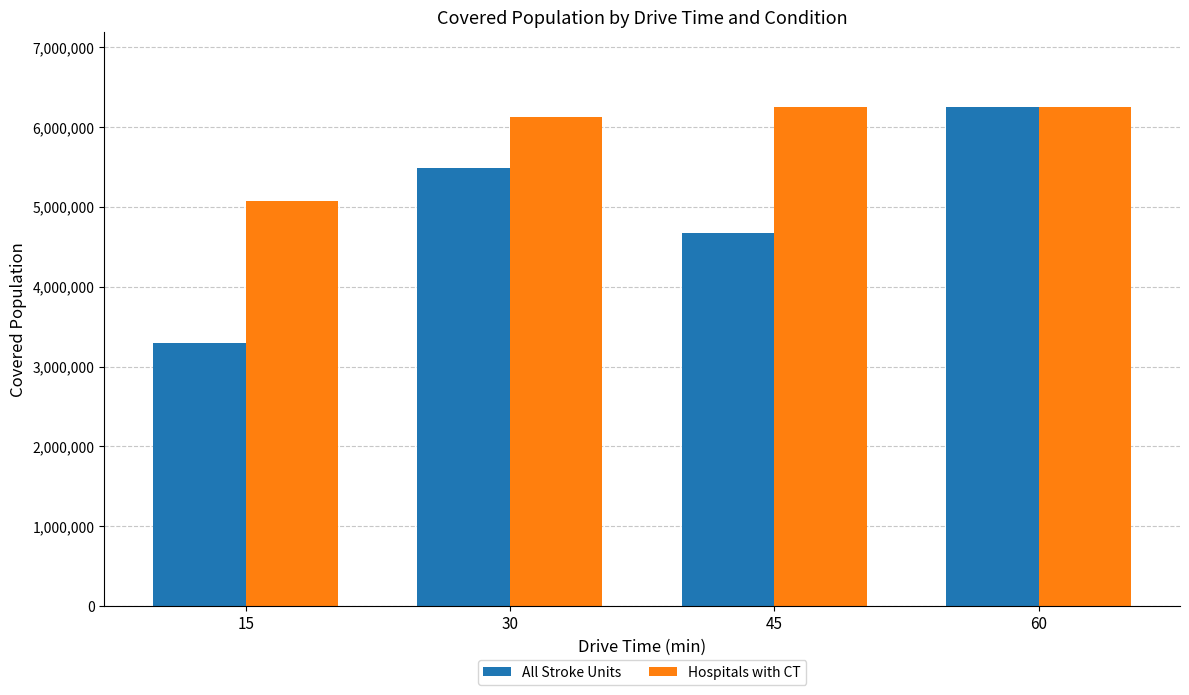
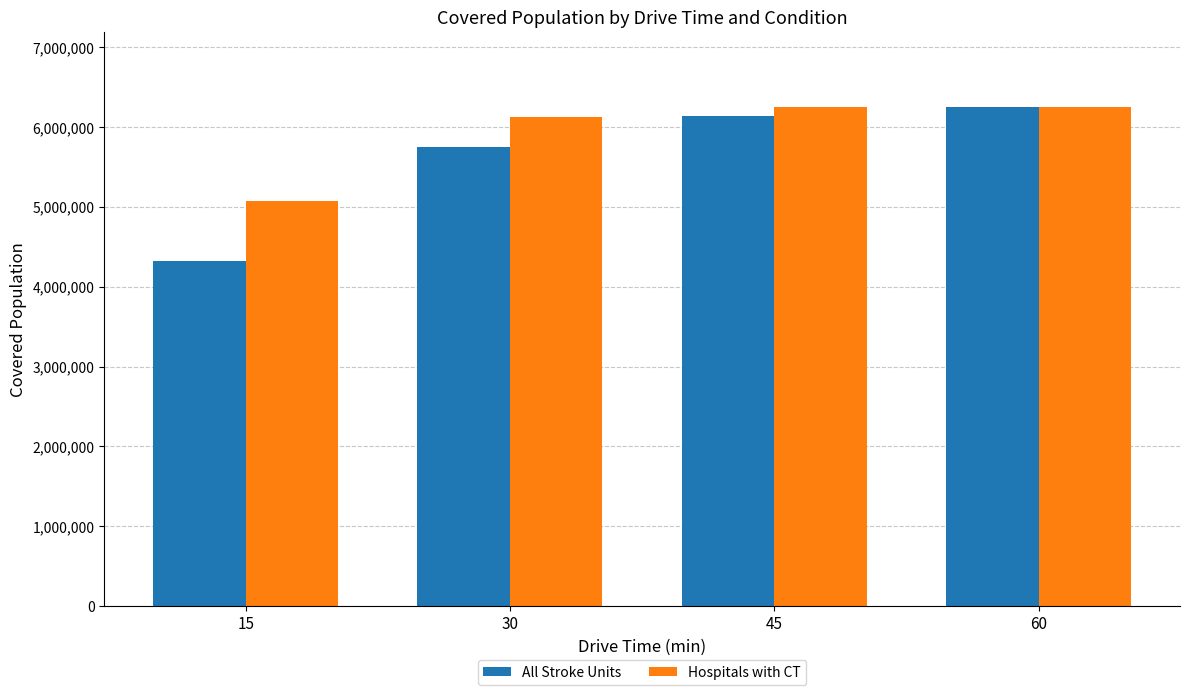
All Stroke Units, 15: 3,300,000 -> 4,300,000
All Stroke Units, 30: 5,500,000 -> 5,800,000
All Stroke Units, 45: 4,700,000 -> 6,100,000
